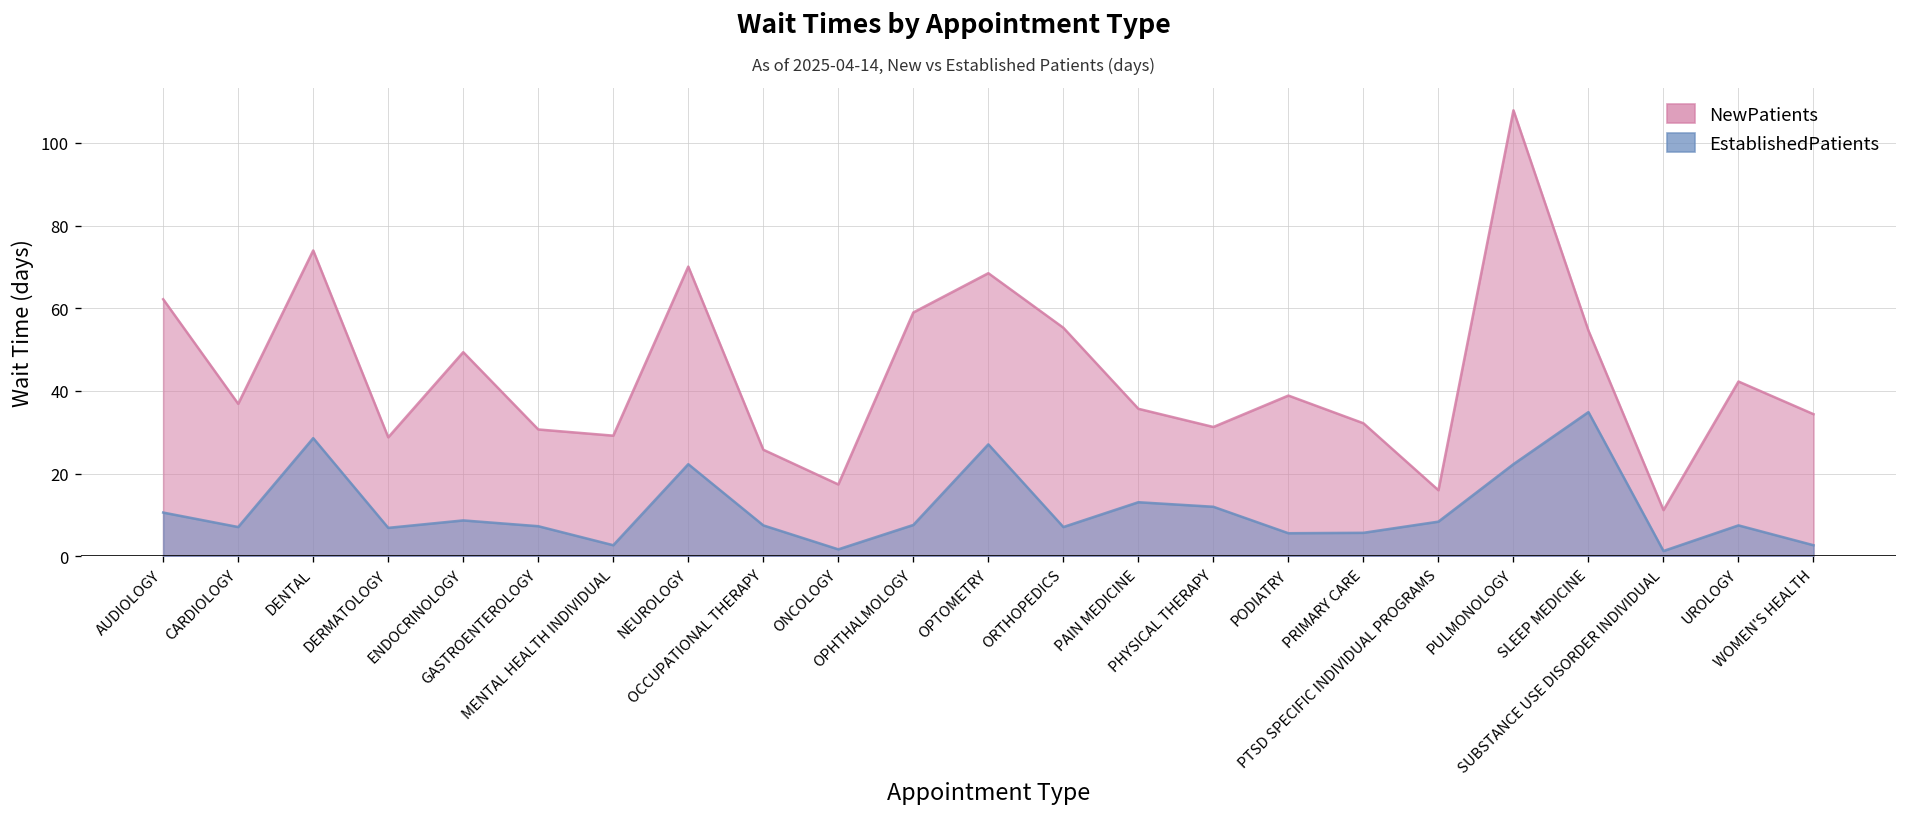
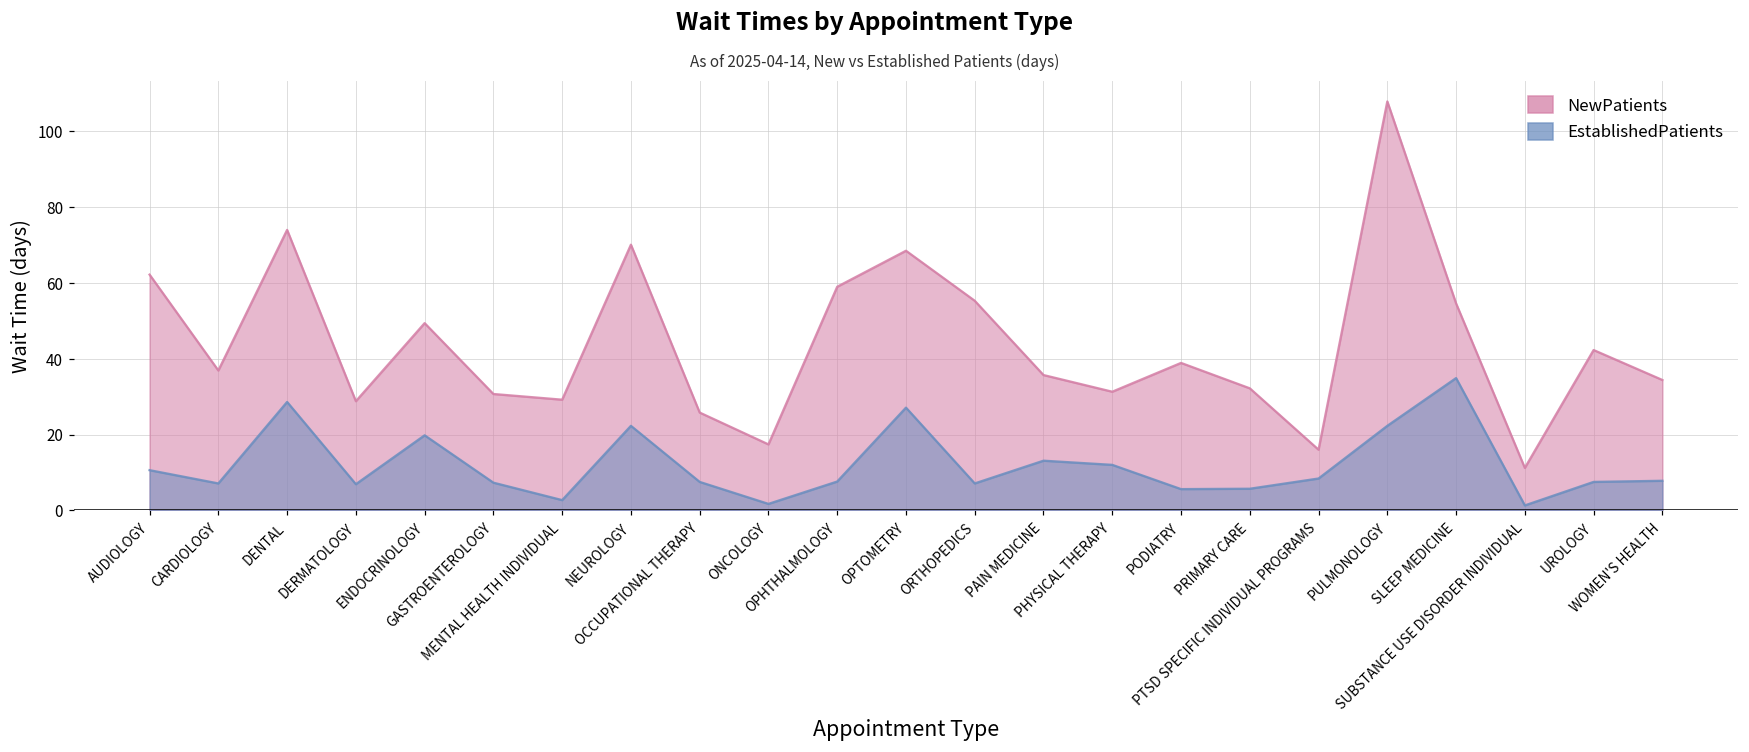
EstablishedPatients, ENDOCRINOLOGY: 9 -> 20
EstablishedPatients, WOMEN'S HEALTH: 3 -> 8
